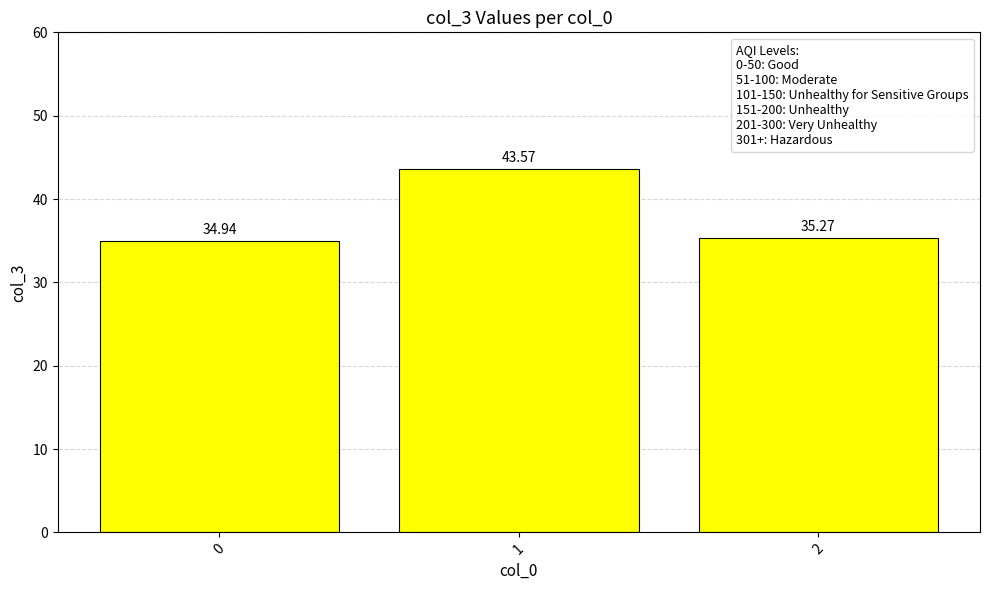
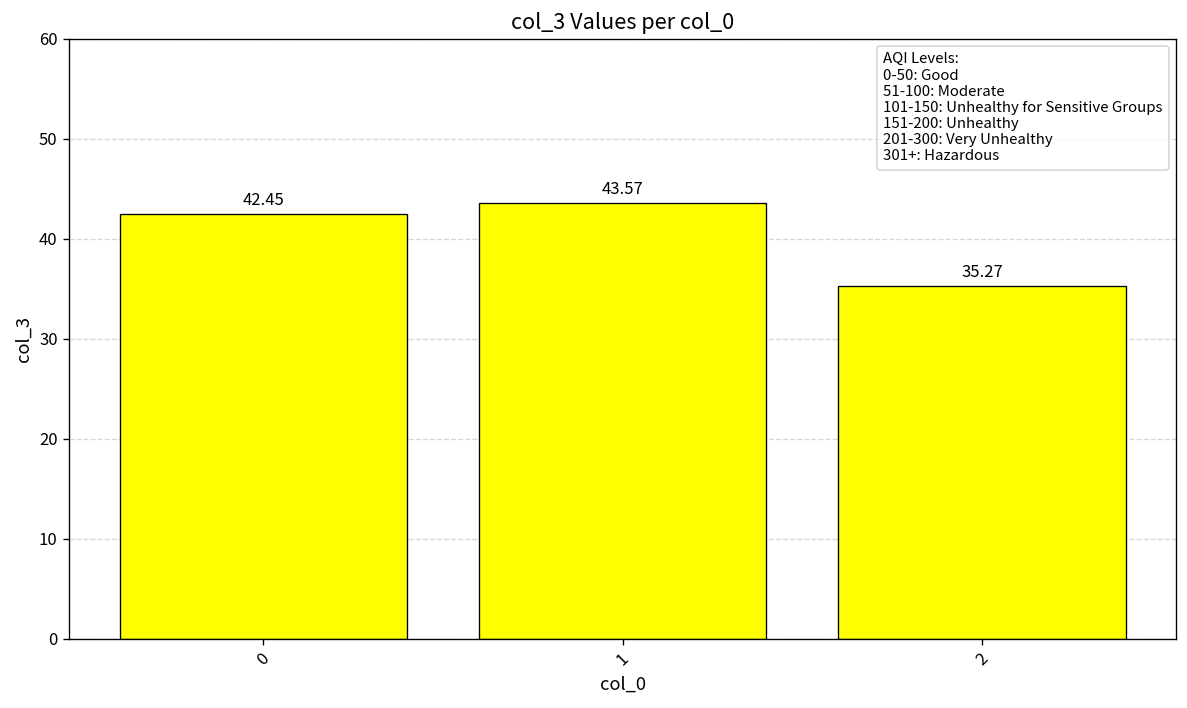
0: 34.94 -> 42.45
